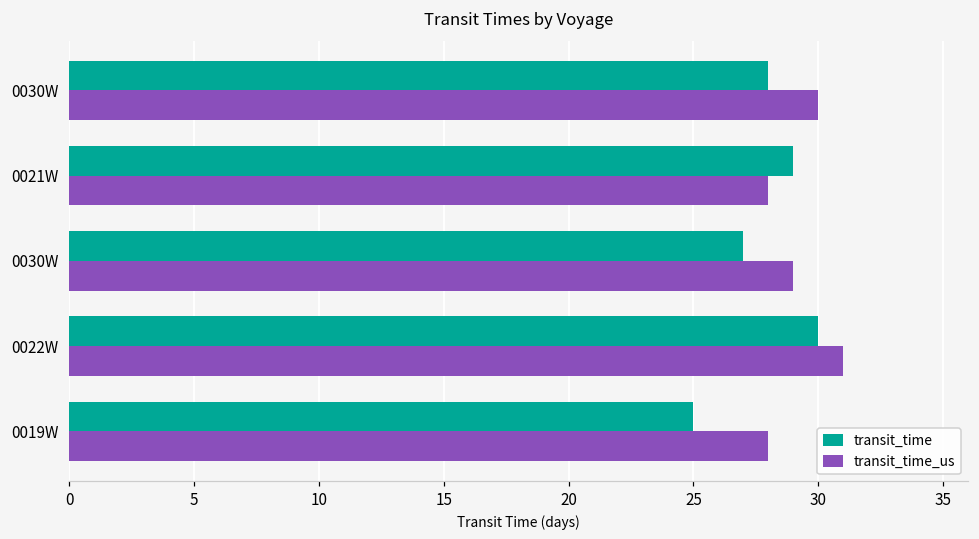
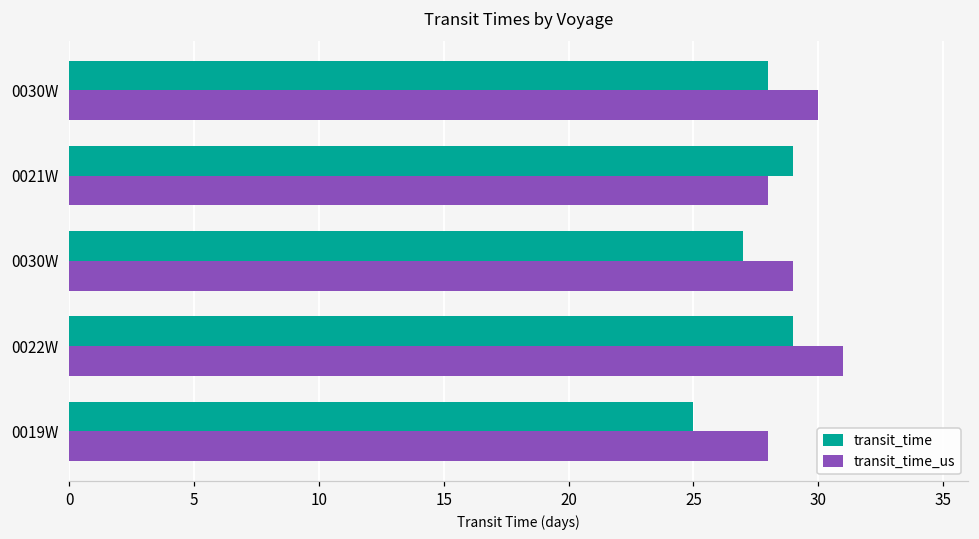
transit_time, 0022W: 30 -> 29
